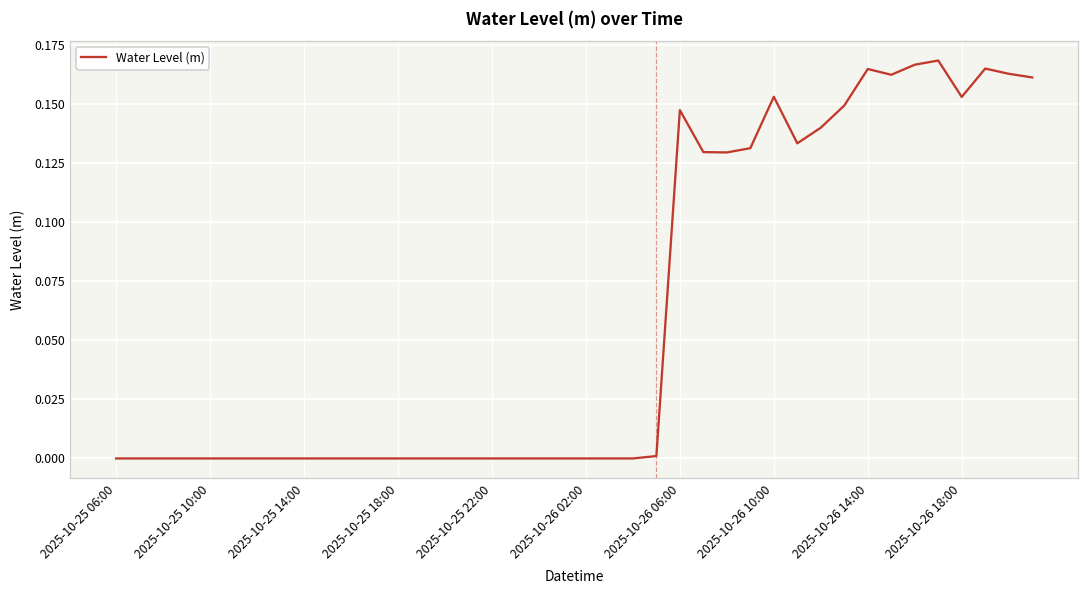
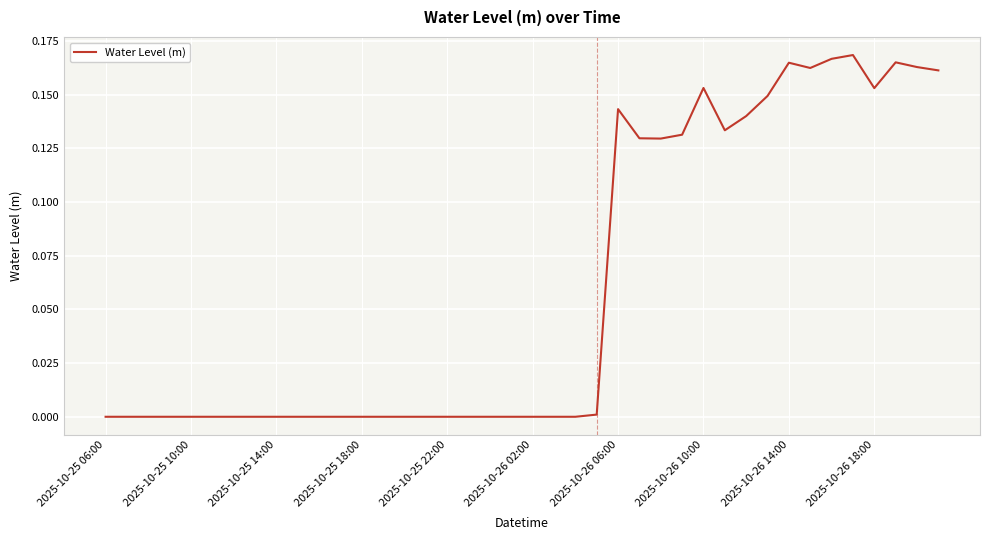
2025-10-26 06:00: 0.148 -> 0.143
